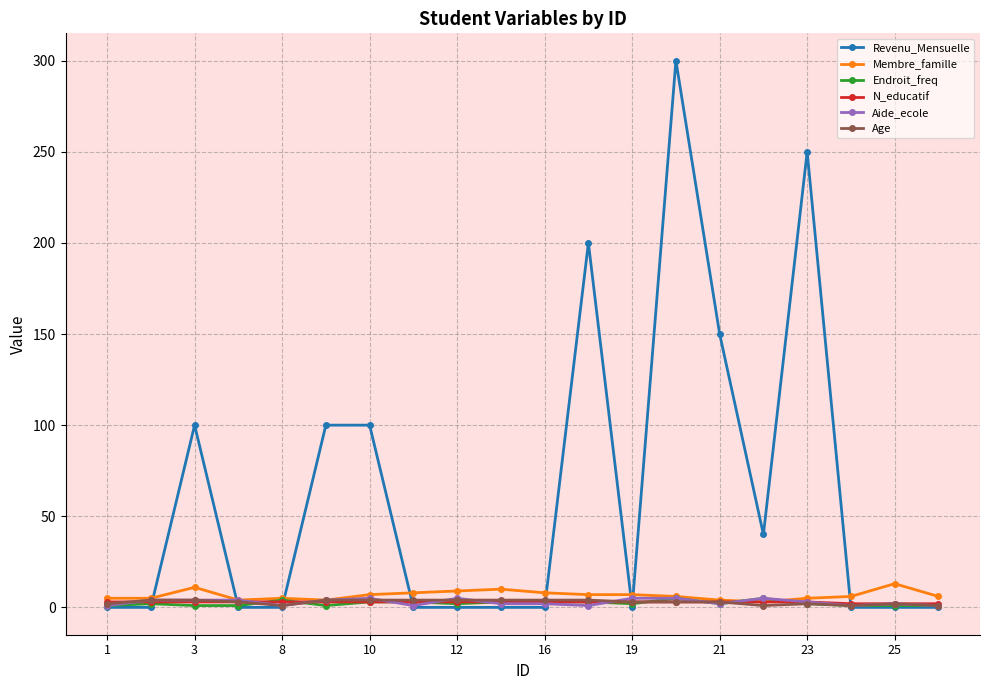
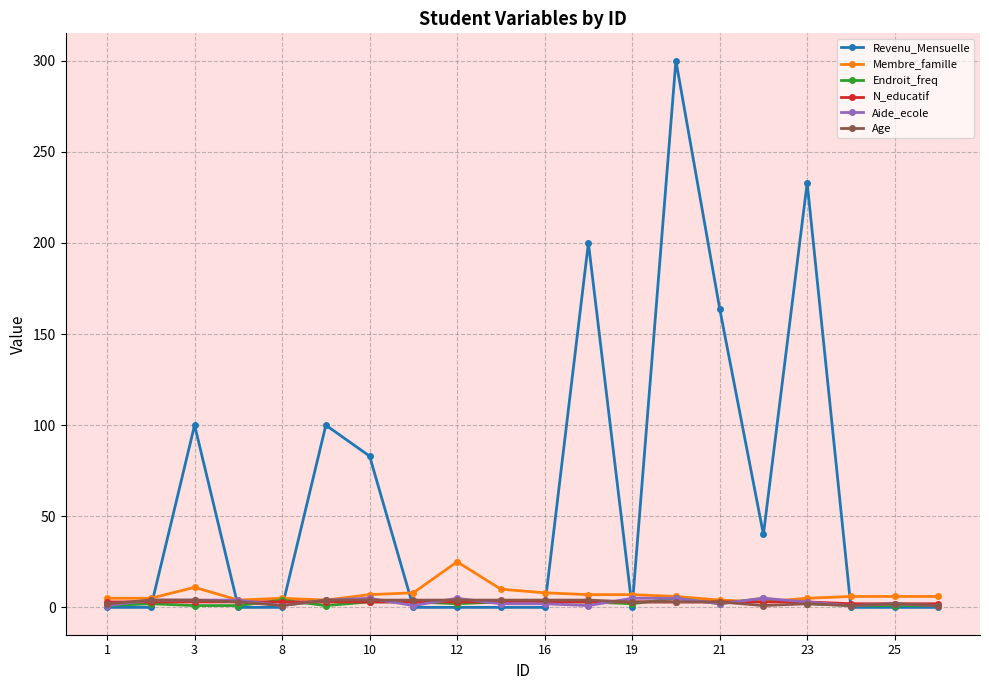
Revenu_Mensuelle, 10: 100 -> 83
Membre_famille, 12: 9 -> 25
Revenu_Mensuelle, 21: 150 -> 164
Revenu_Mensuelle, 23: 250 -> 233
Membre_famille, 25: 13 -> 6
